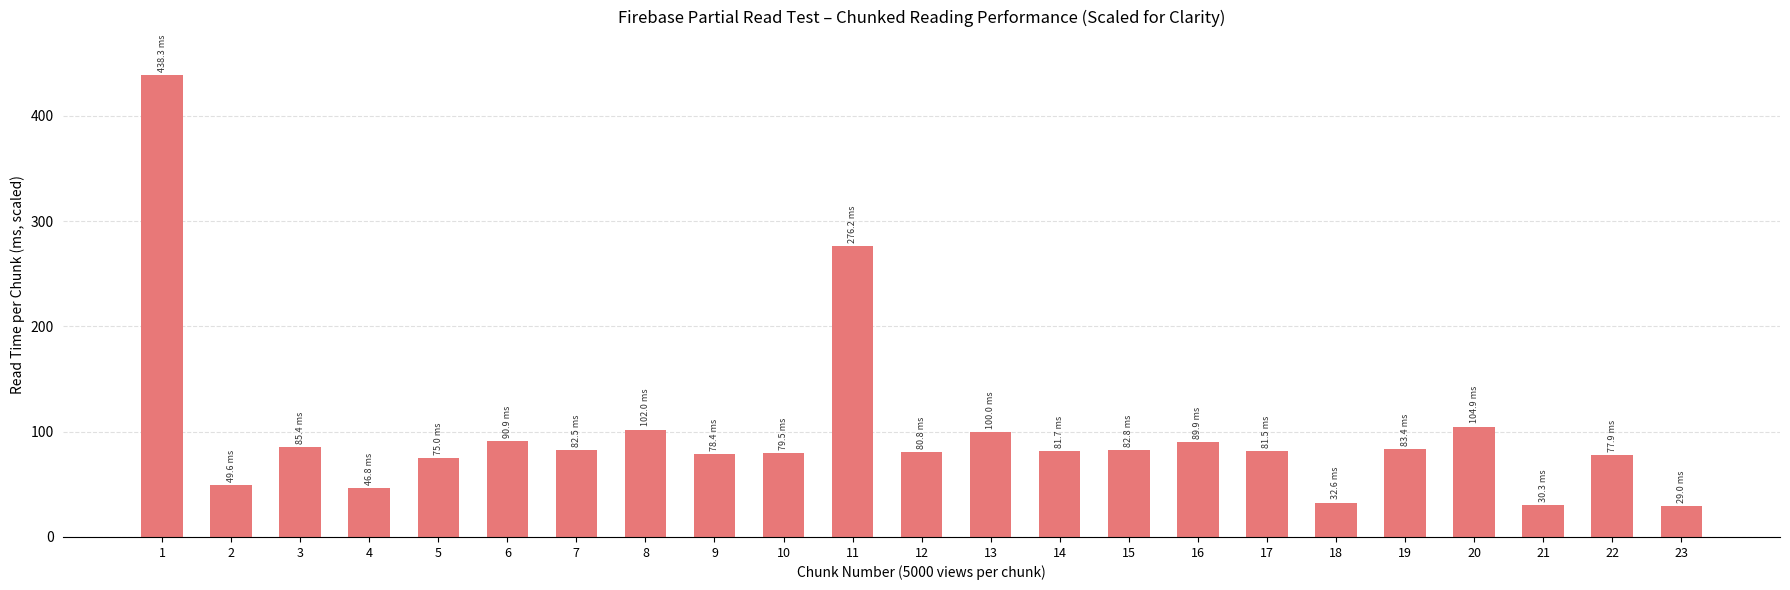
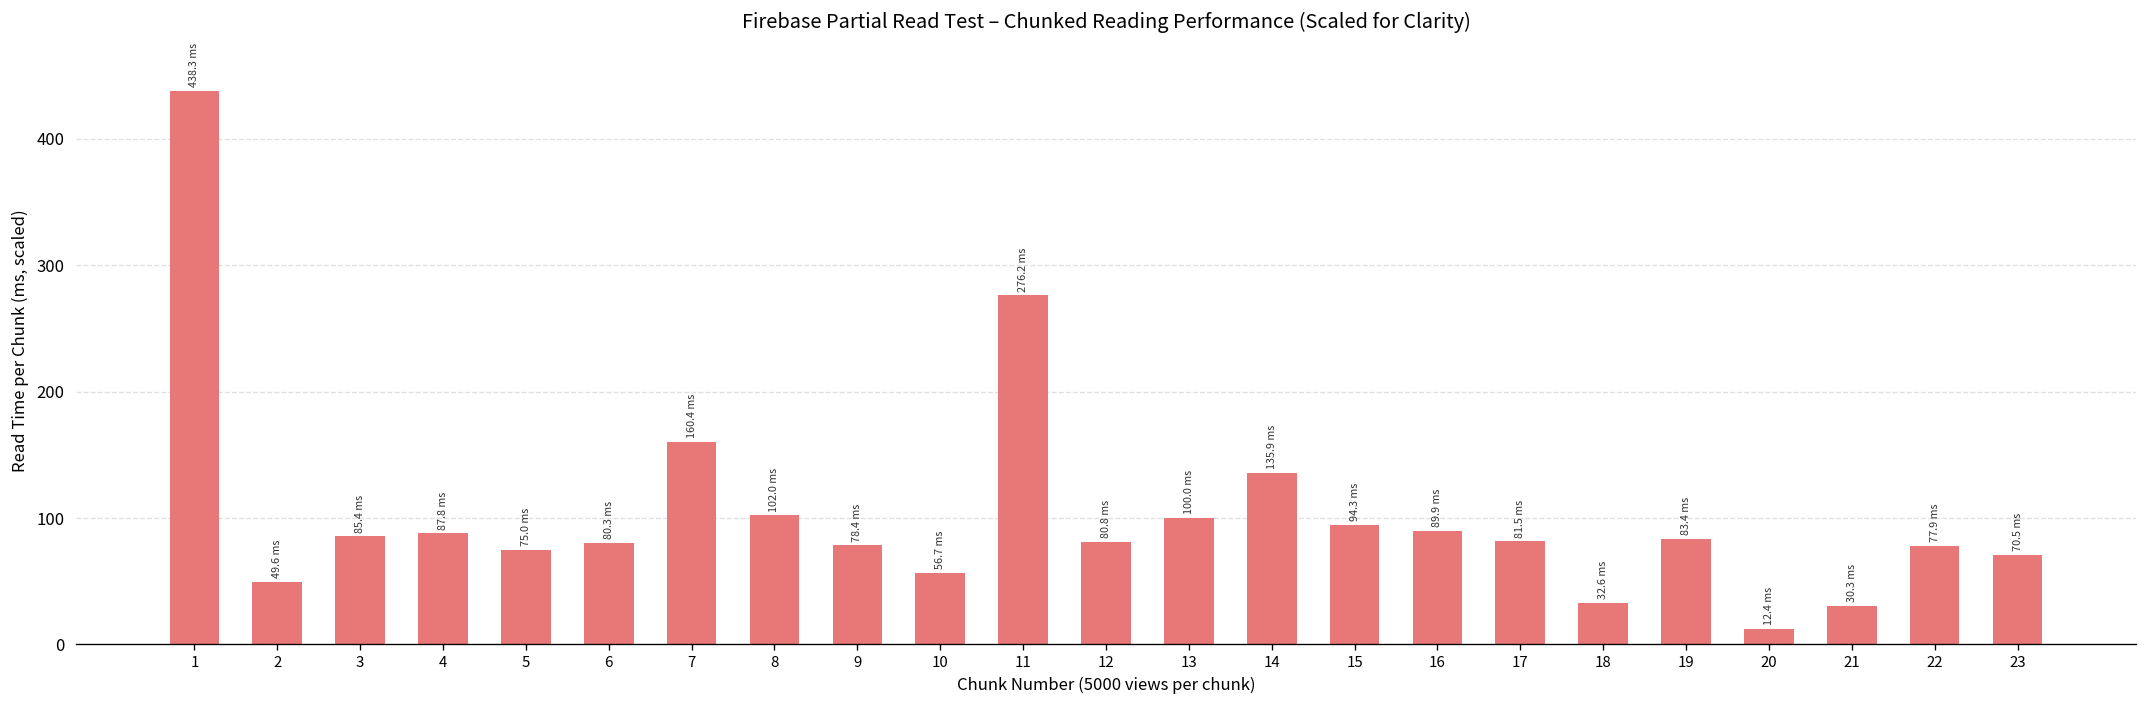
4: 46.8 -> 87.8
6: 90.9 -> 80.3
7: 82.5 -> 160.4
10: 79.5 -> 56.7
14: 81.7 -> 135.9
15: 82.8 -> 94.3
20: 104.9 -> 12.4
23: 29.0 -> 70.5
